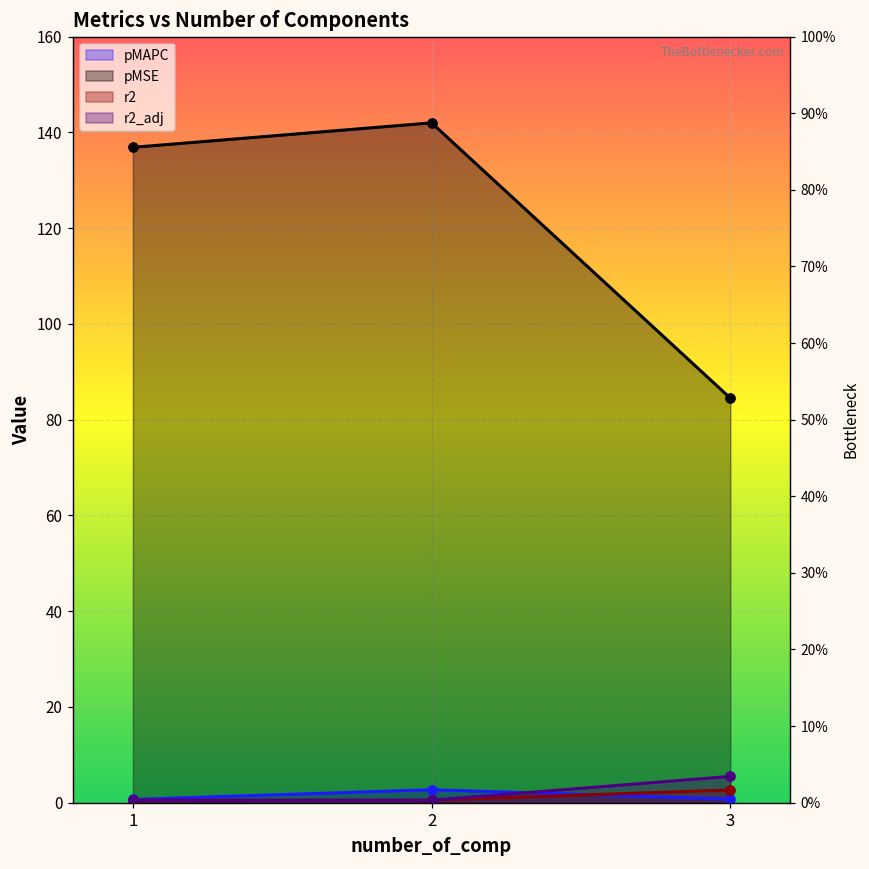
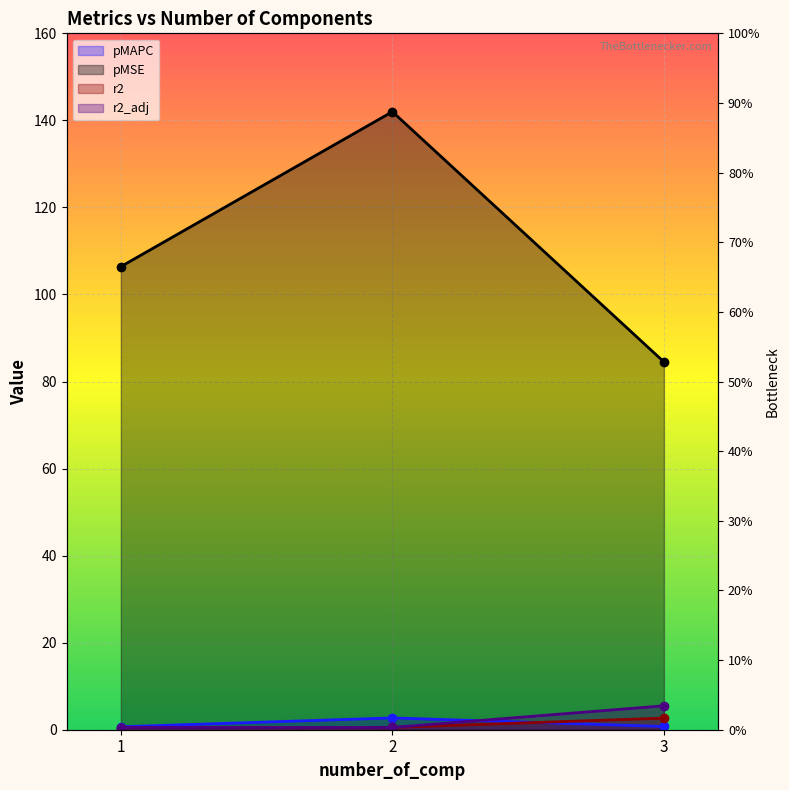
pMSE, 1: 137 -> 106
